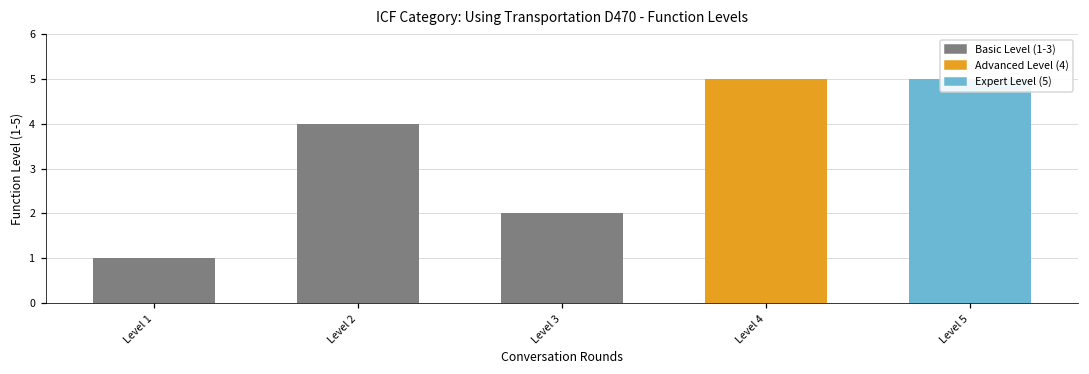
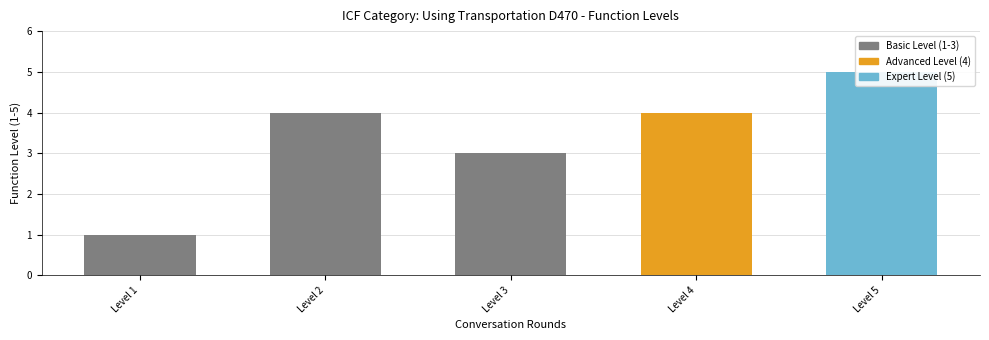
Level 3: 2 -> 3
Level 4: 5 -> 4
